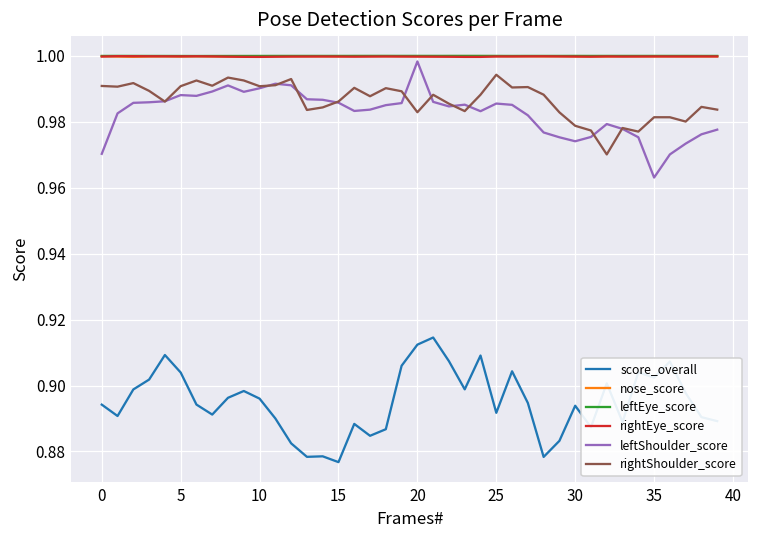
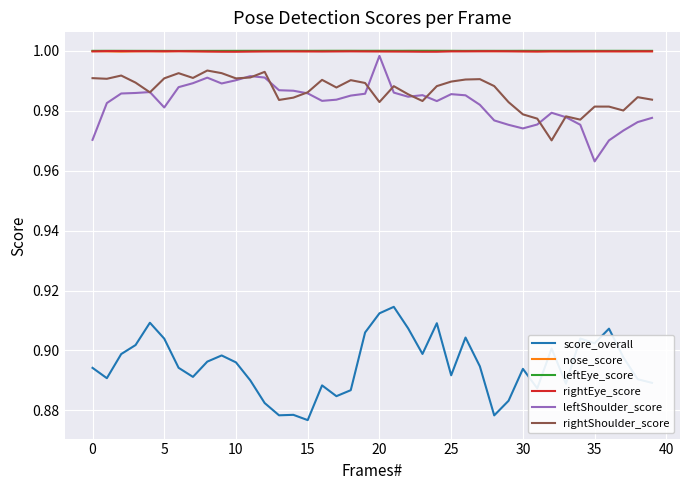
leftShoulder_score, 5: 0.988 -> 0.981
rightShoulder_score, 25: 0.994 -> 0.990
